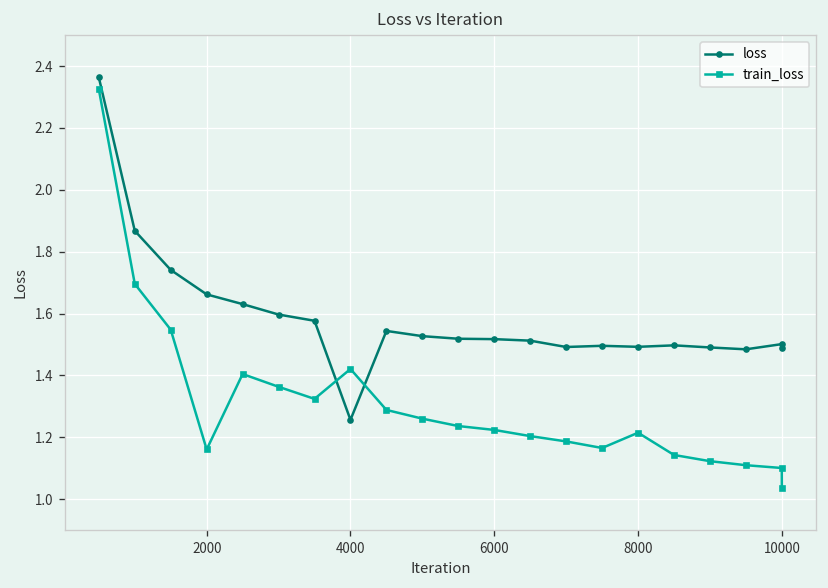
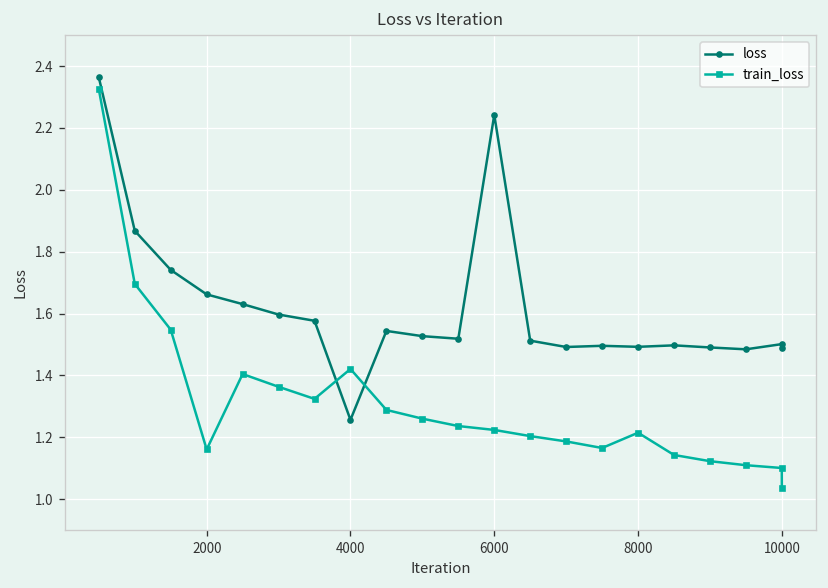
loss, 6000: 1.52 -> 2.24
